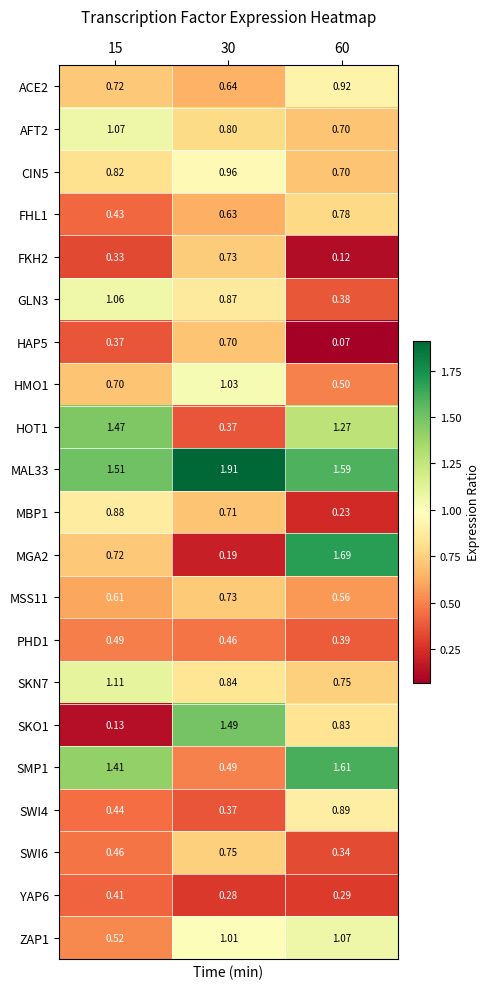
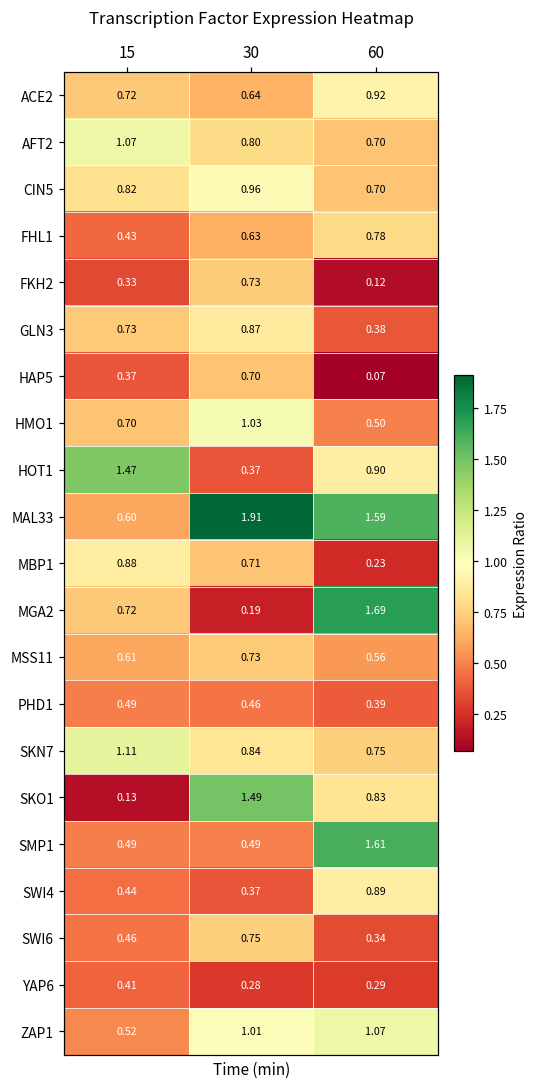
GLN3, 15: 1.06 -> 0.73
HOT1, 60: 1.27 -> 0.90
MAL33, 15: 1.51 -> 0.60
SMP1, 15: 1.41 -> 0.49
